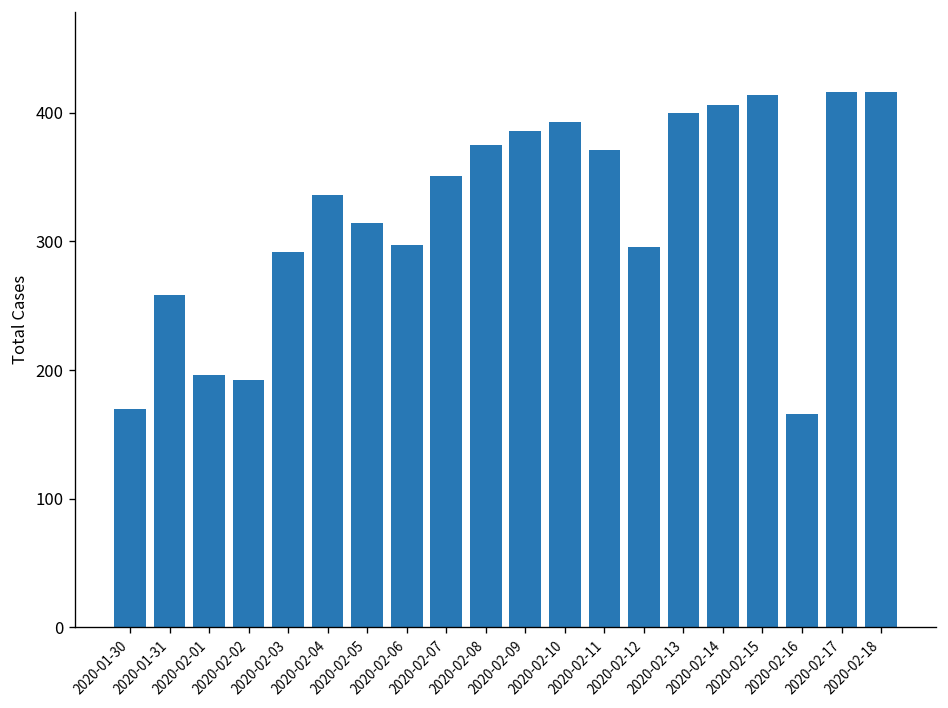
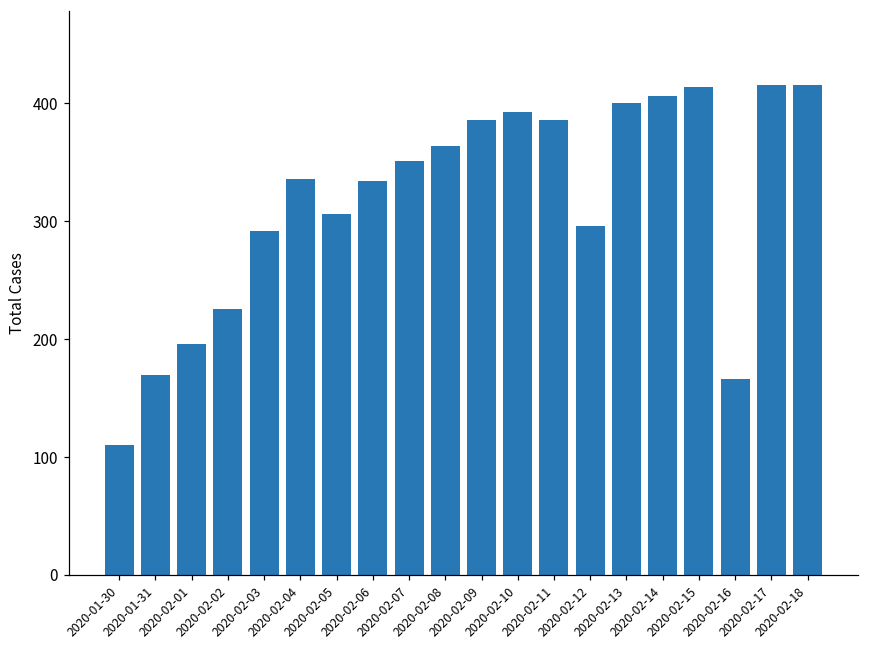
2020-01-30: 170 -> 110
2020-01-31: 258 -> 170
2020-02-02: 192 -> 226
2020-02-05: 314 -> 306
2020-02-06: 297 -> 334
2020-02-08: 375 -> 364
2020-02-11: 371 -> 386
